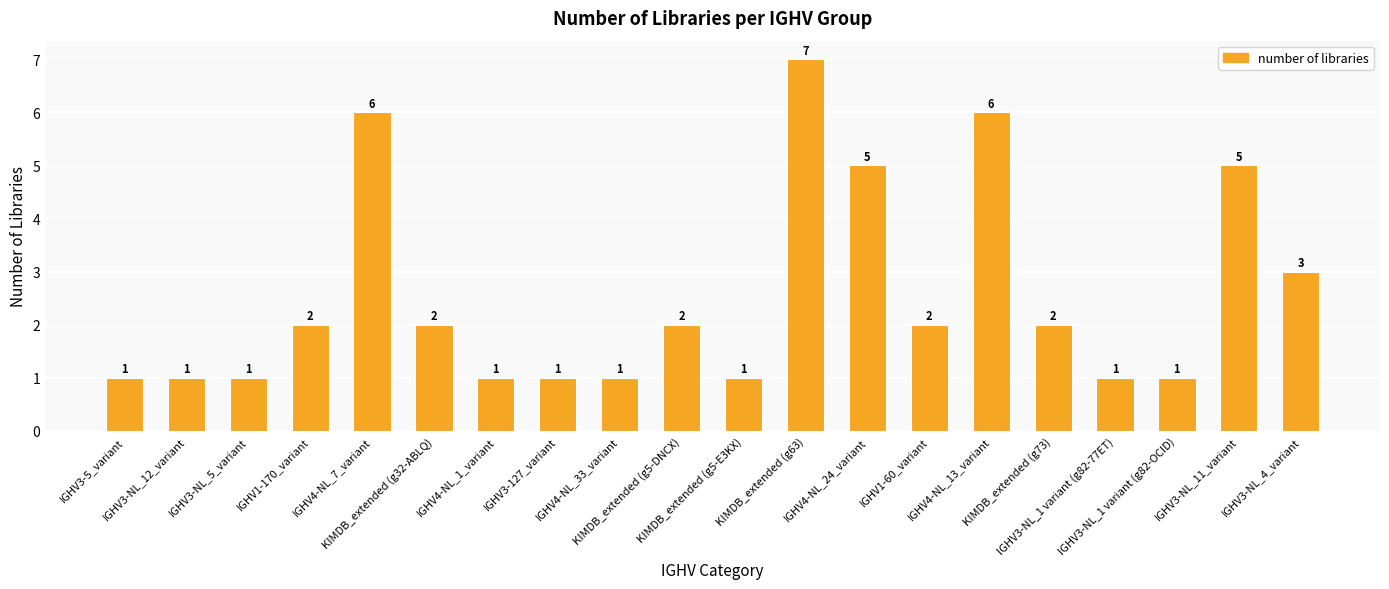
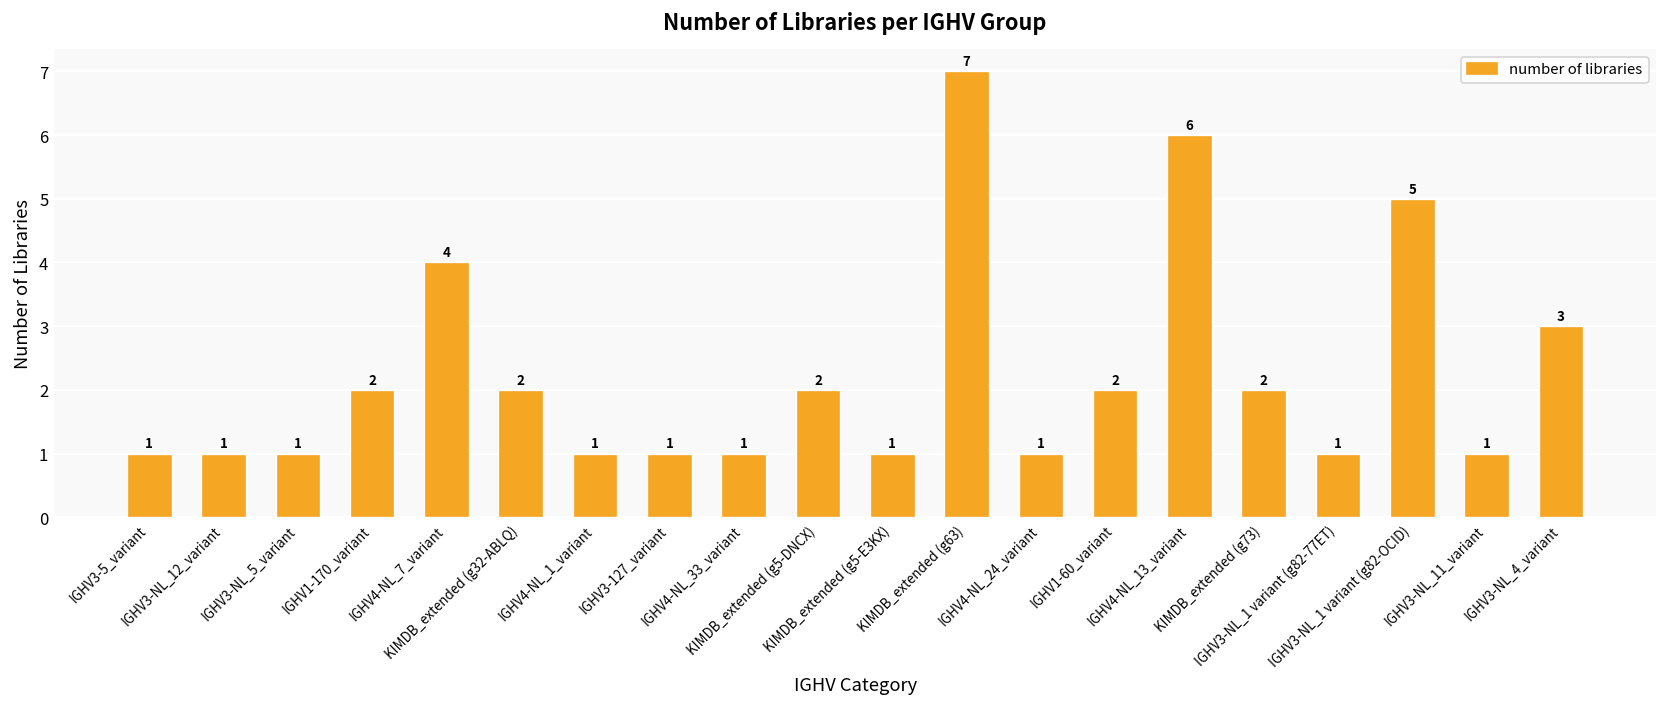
IGHV4-NL_7_variant: 6 -> 4
IGHV4-NL_24_variant: 5 -> 1
IGHV3-NL_1 variant (g82-OCID): 1 -> 5
IGHV3-NL_11_variant: 5 -> 1
